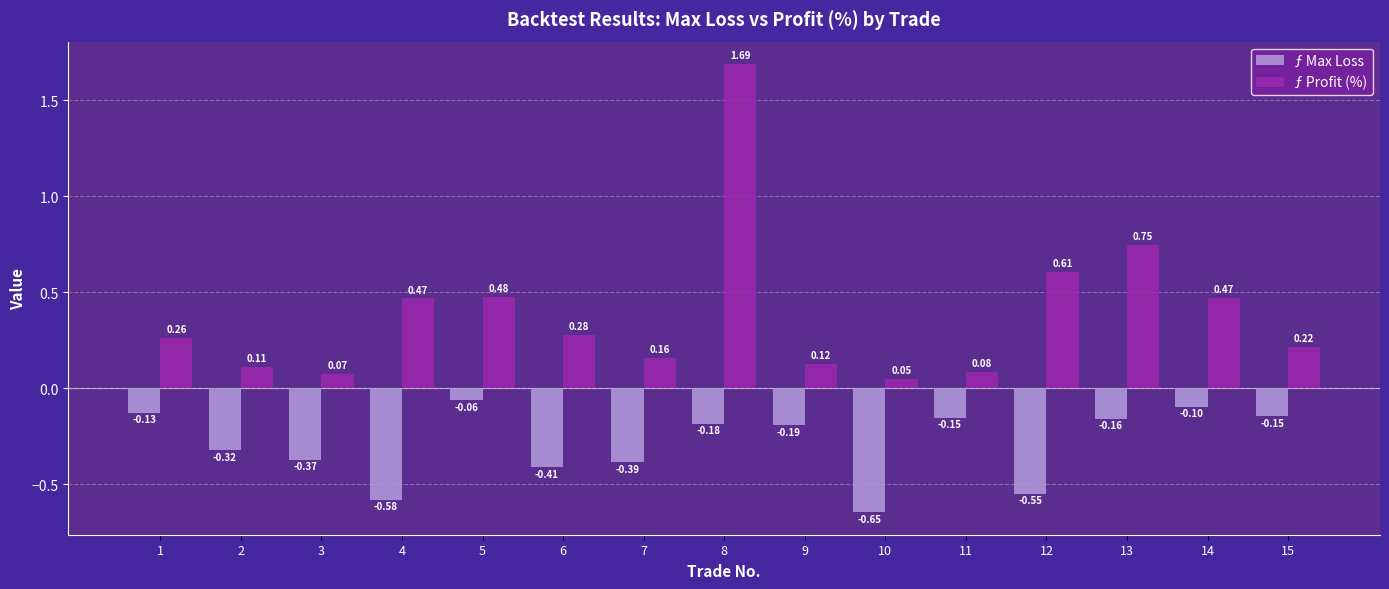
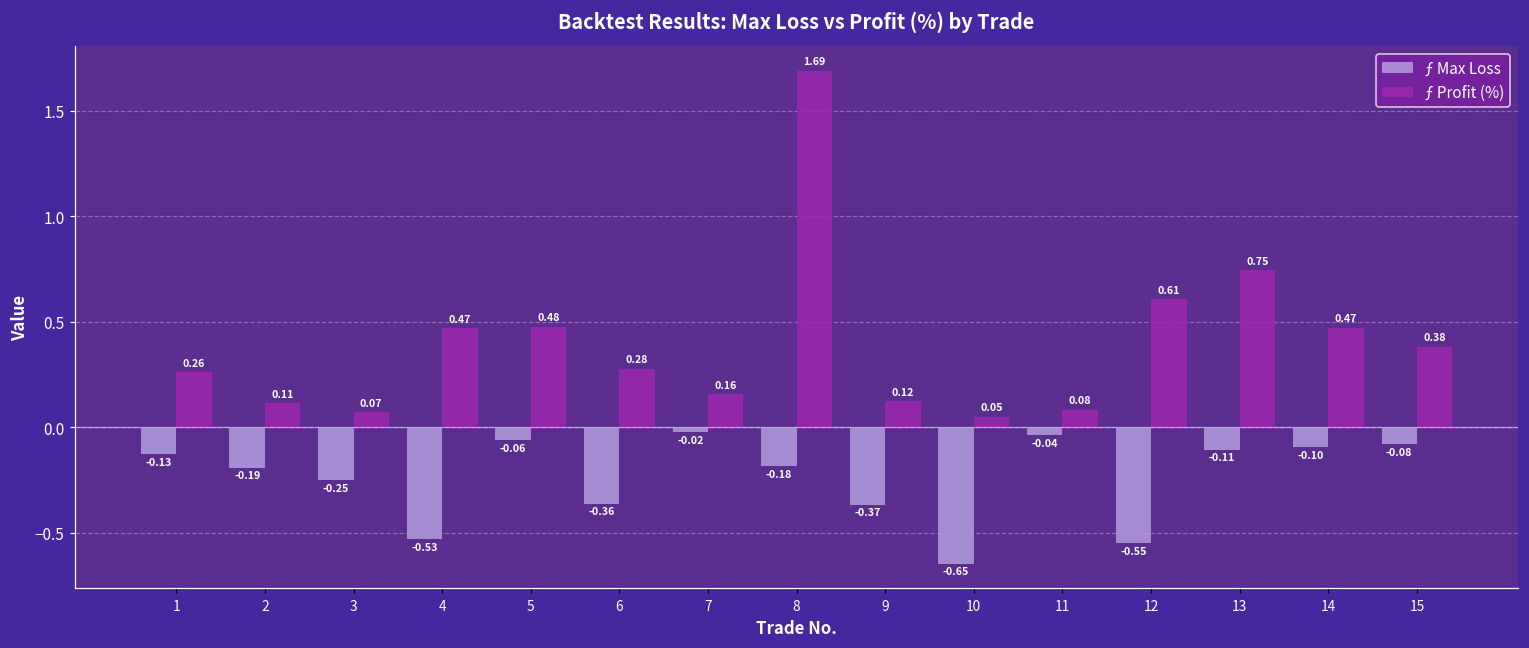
ƒ Max Loss, 2: -0.32 -> -0.19
ƒ Max Loss, 3: -0.37 -> -0.25
ƒ Max Loss, 4: -0.58 -> -0.53
ƒ Max Loss, 6: -0.41 -> -0.36
ƒ Max Loss, 7: -0.39 -> -0.02
ƒ Max Loss, 9: -0.19 -> -0.37
ƒ Max Loss, 11: -0.15 -> -0.04
ƒ Max Loss, 13: -0.16 -> -0.11
ƒ Max Loss, 15: -0.15 -> -0.08
ƒ Profit (%), 15: 0.22 -> 0.38
